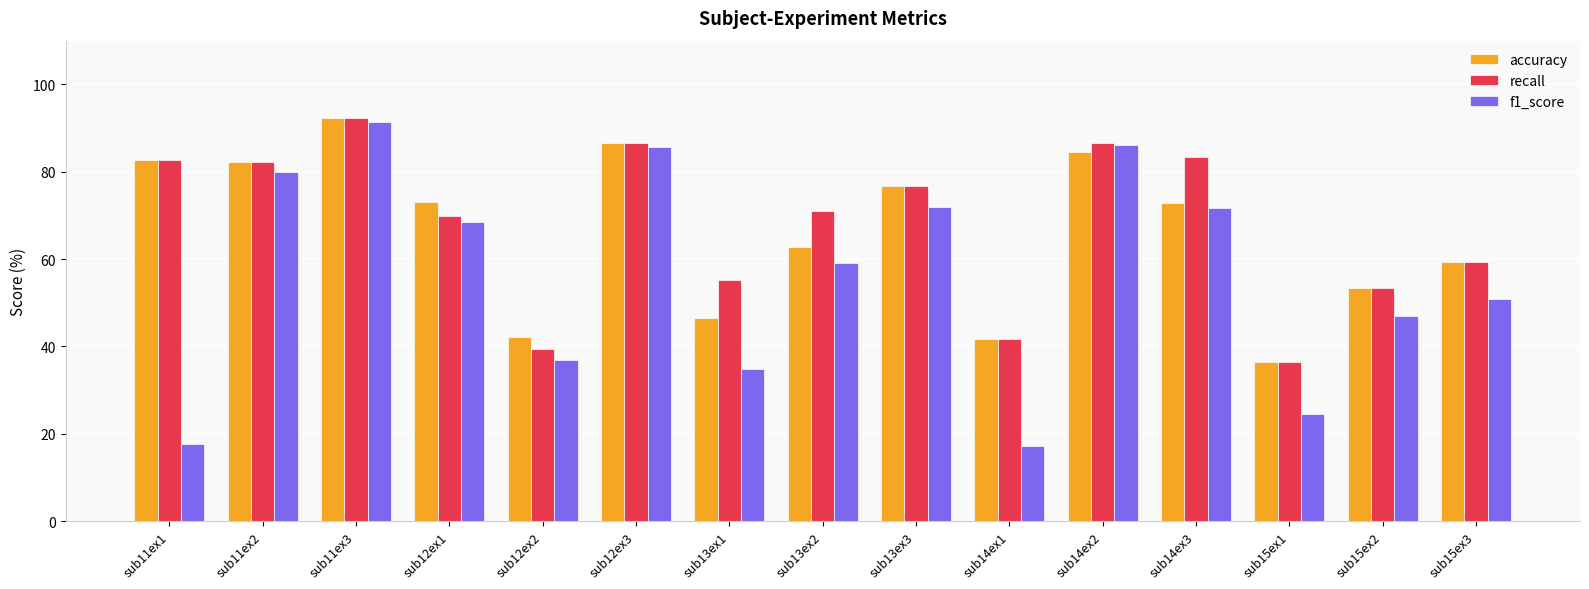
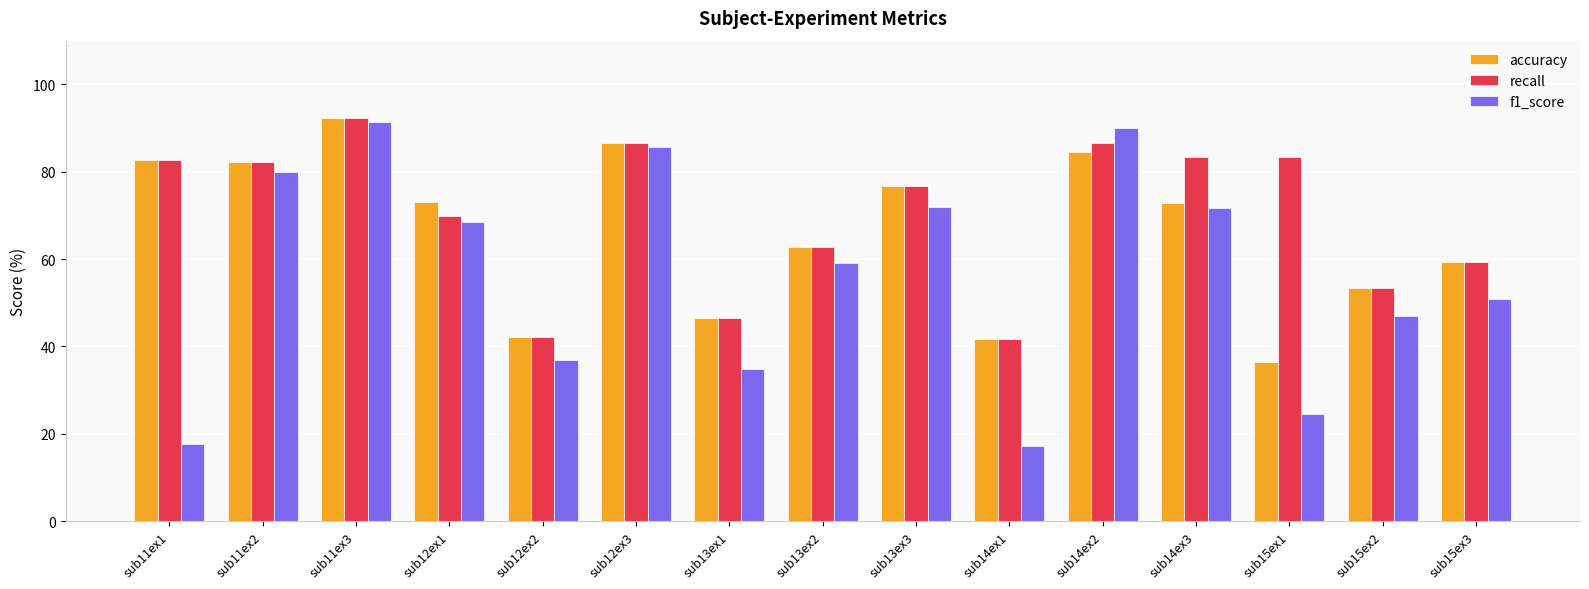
recall, sub12ex2: 39 -> 42
recall, sub13ex1: 55 -> 47
recall, sub13ex2: 71 -> 63
f1_score, sub14ex2: 86 -> 90
recall, sub15ex1: 36 -> 83
